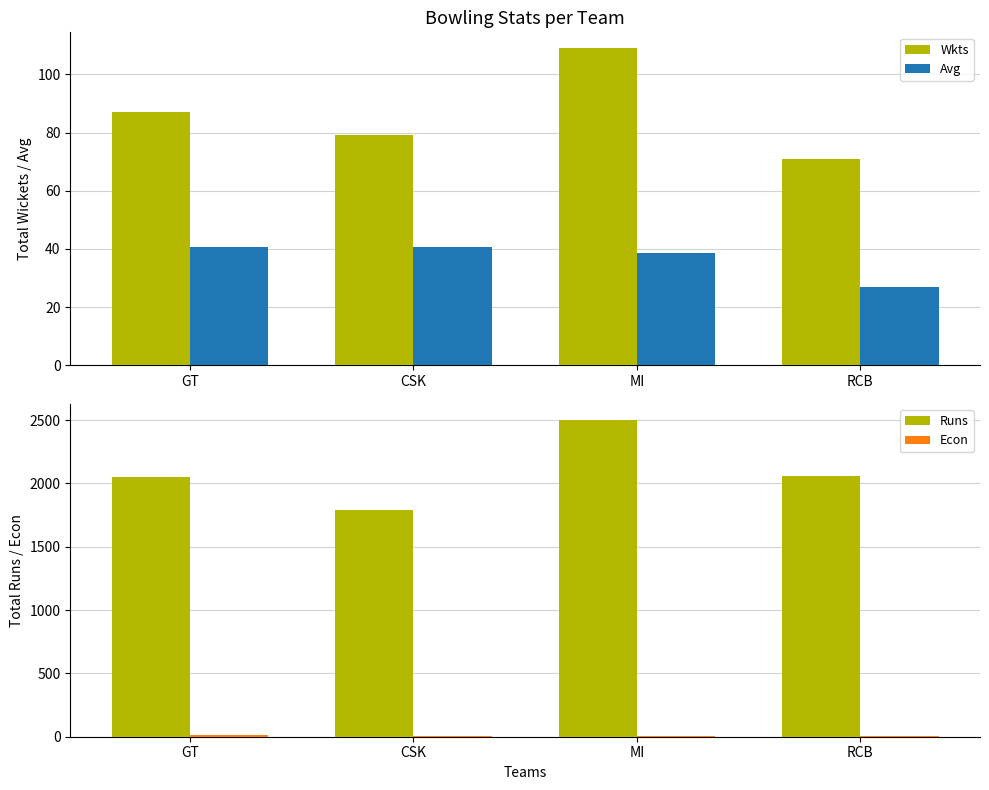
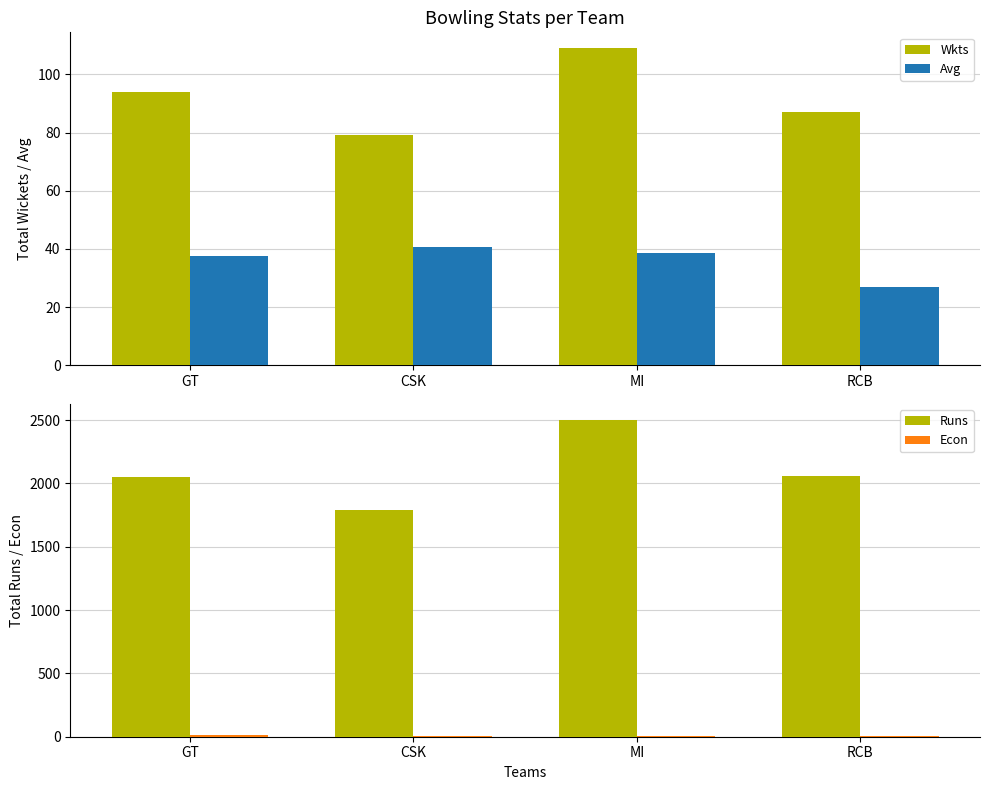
Bowling Stats per Team, Wkts, GT: 87 -> 94
Bowling Stats per Team, Avg, GT: 41 -> 38
Bowling Stats per Team, Wkts, RCB: 71 -> 87
